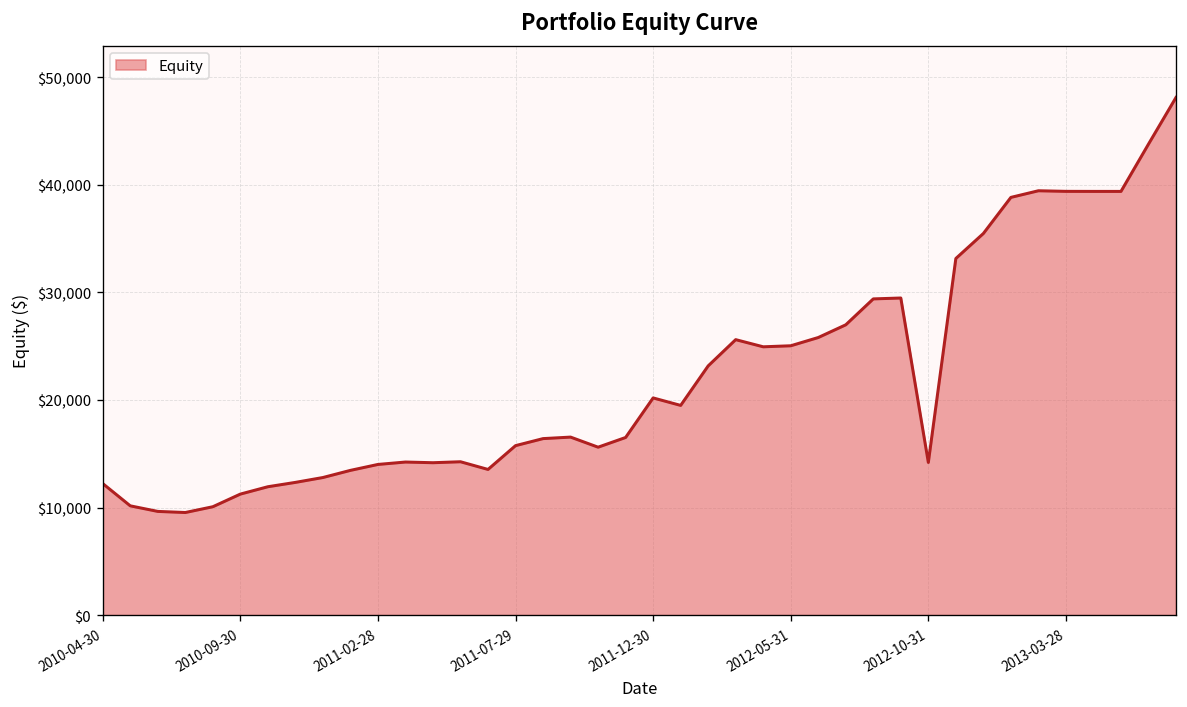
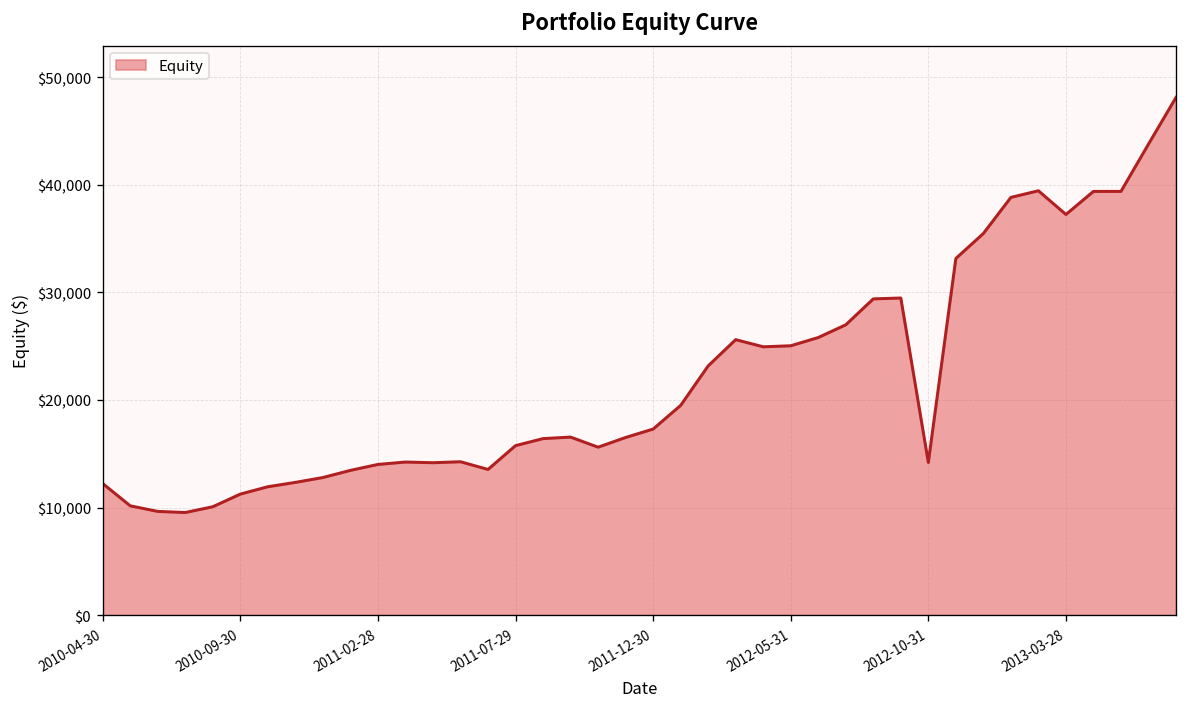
2011-12-30: $20,000 -> $17,000
2013-03-28: $39,000 -> $37,000
